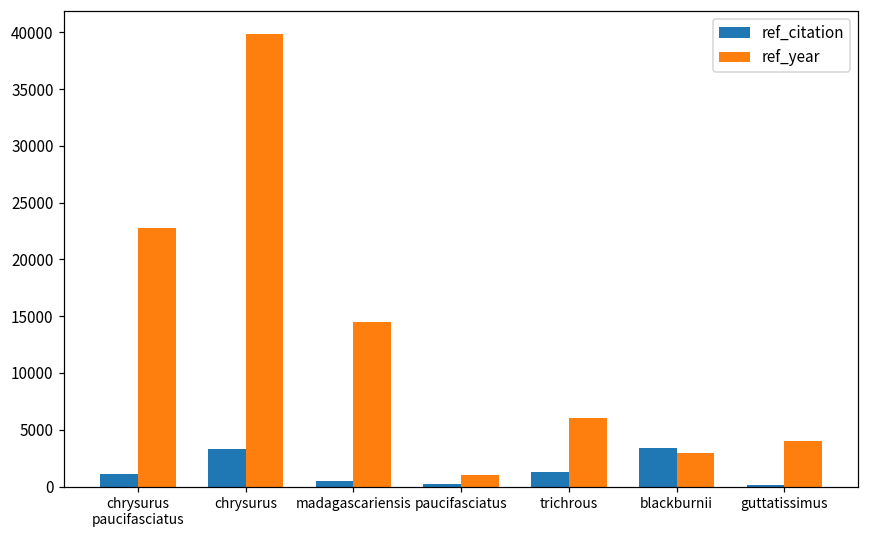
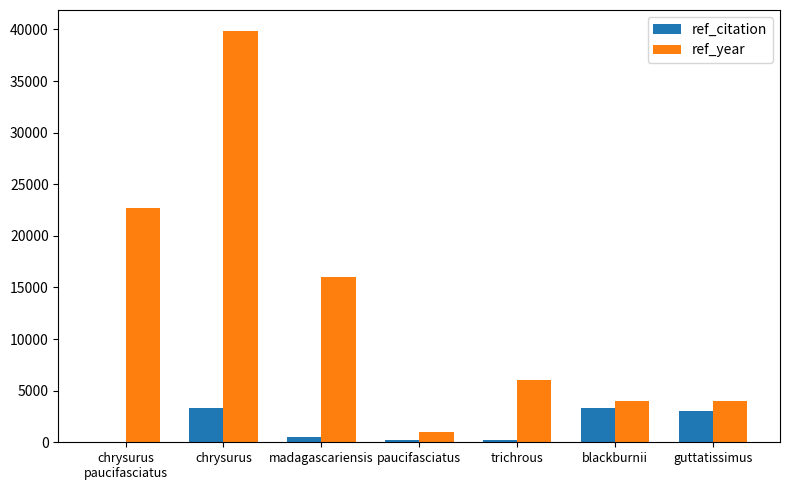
ref_citation, chrysurus paucifasciatus: 1100 -> 0
ref_year, madagascariensis: 14500 -> 16000
ref_citation, trichrous: 1200 -> 200
ref_year, blackburnii: 2900 -> 4000
ref_citation, guttatissimus: 200 -> 3000
